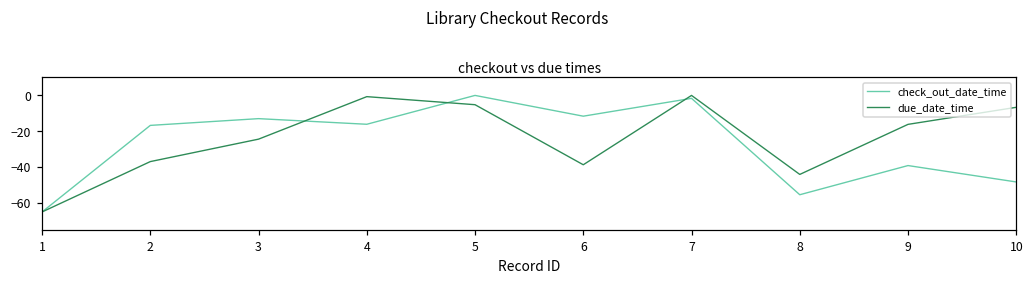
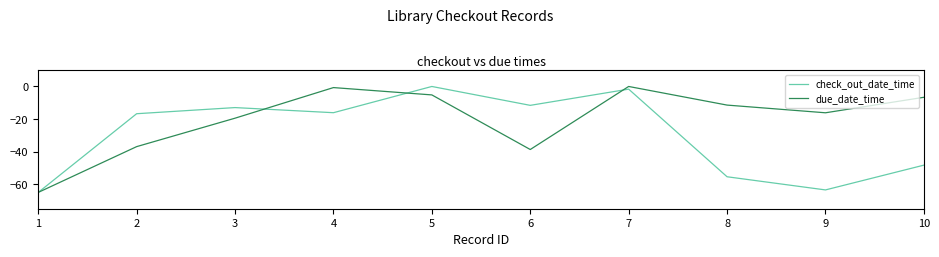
due_date_time, 3: -24 -> -19
due_date_time, 8: -44 -> -11
check_out_date_time, 9: -39 -> -63
